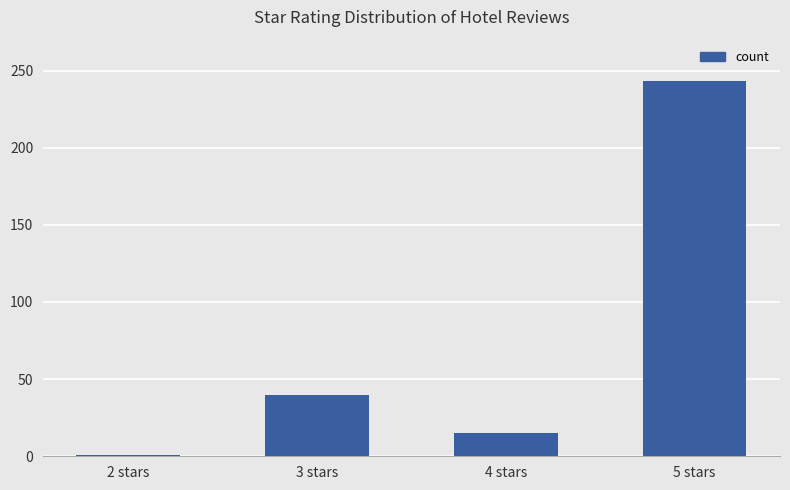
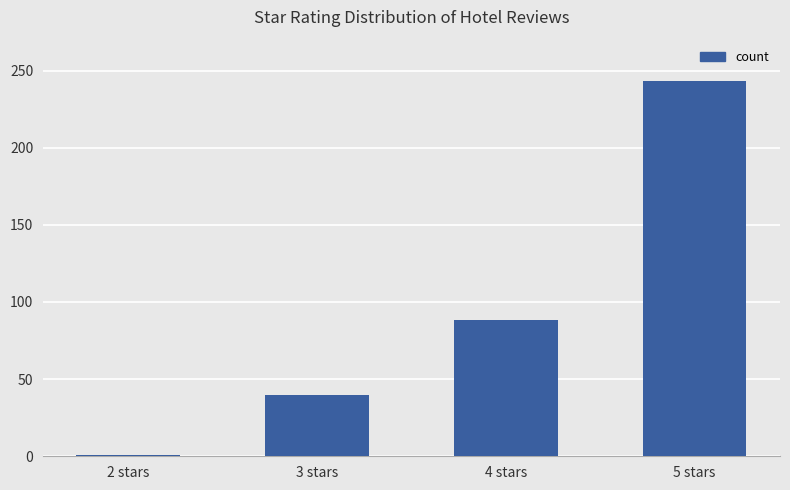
4 stars: 15 -> 88
